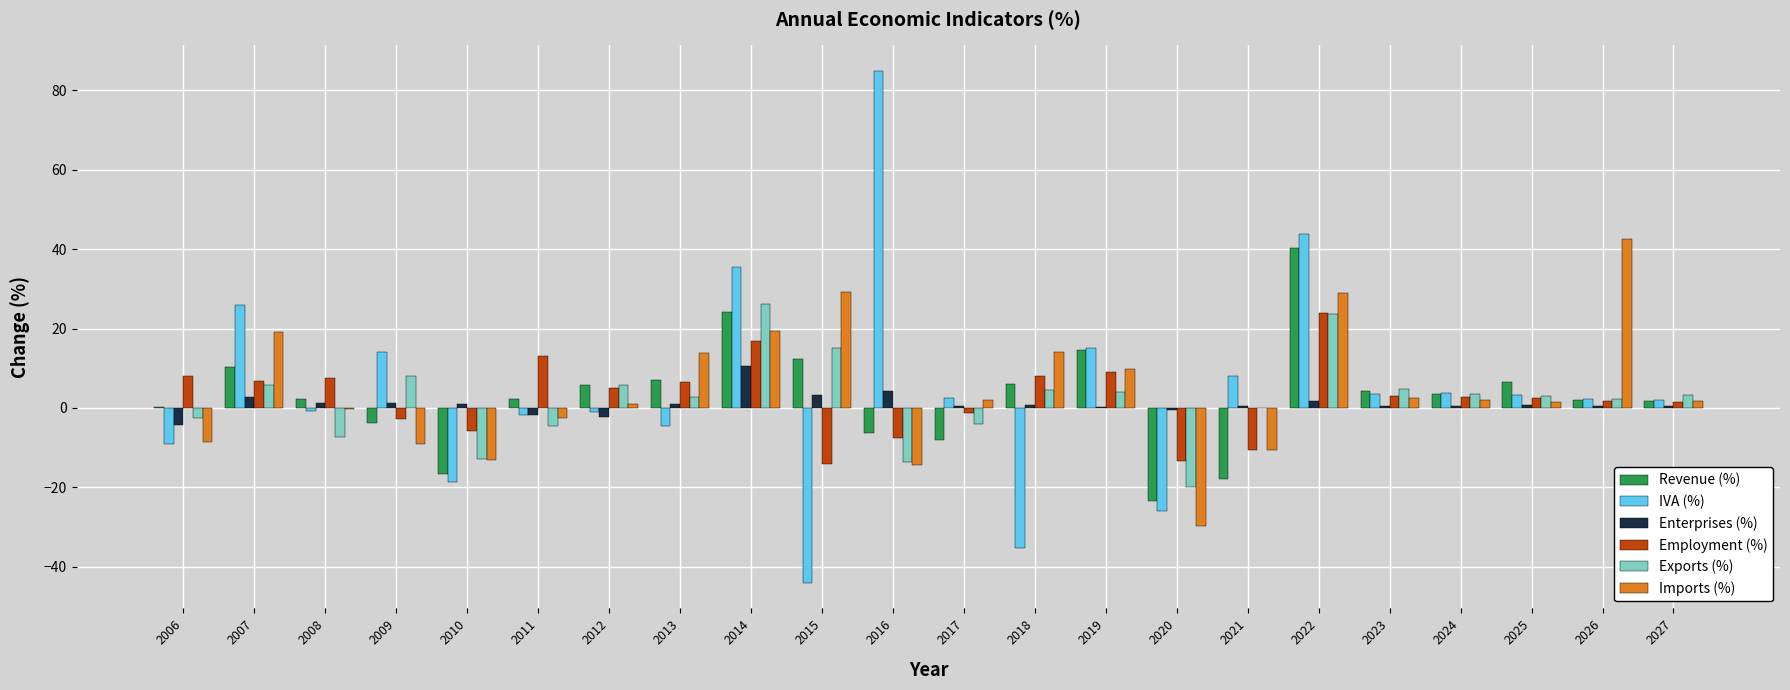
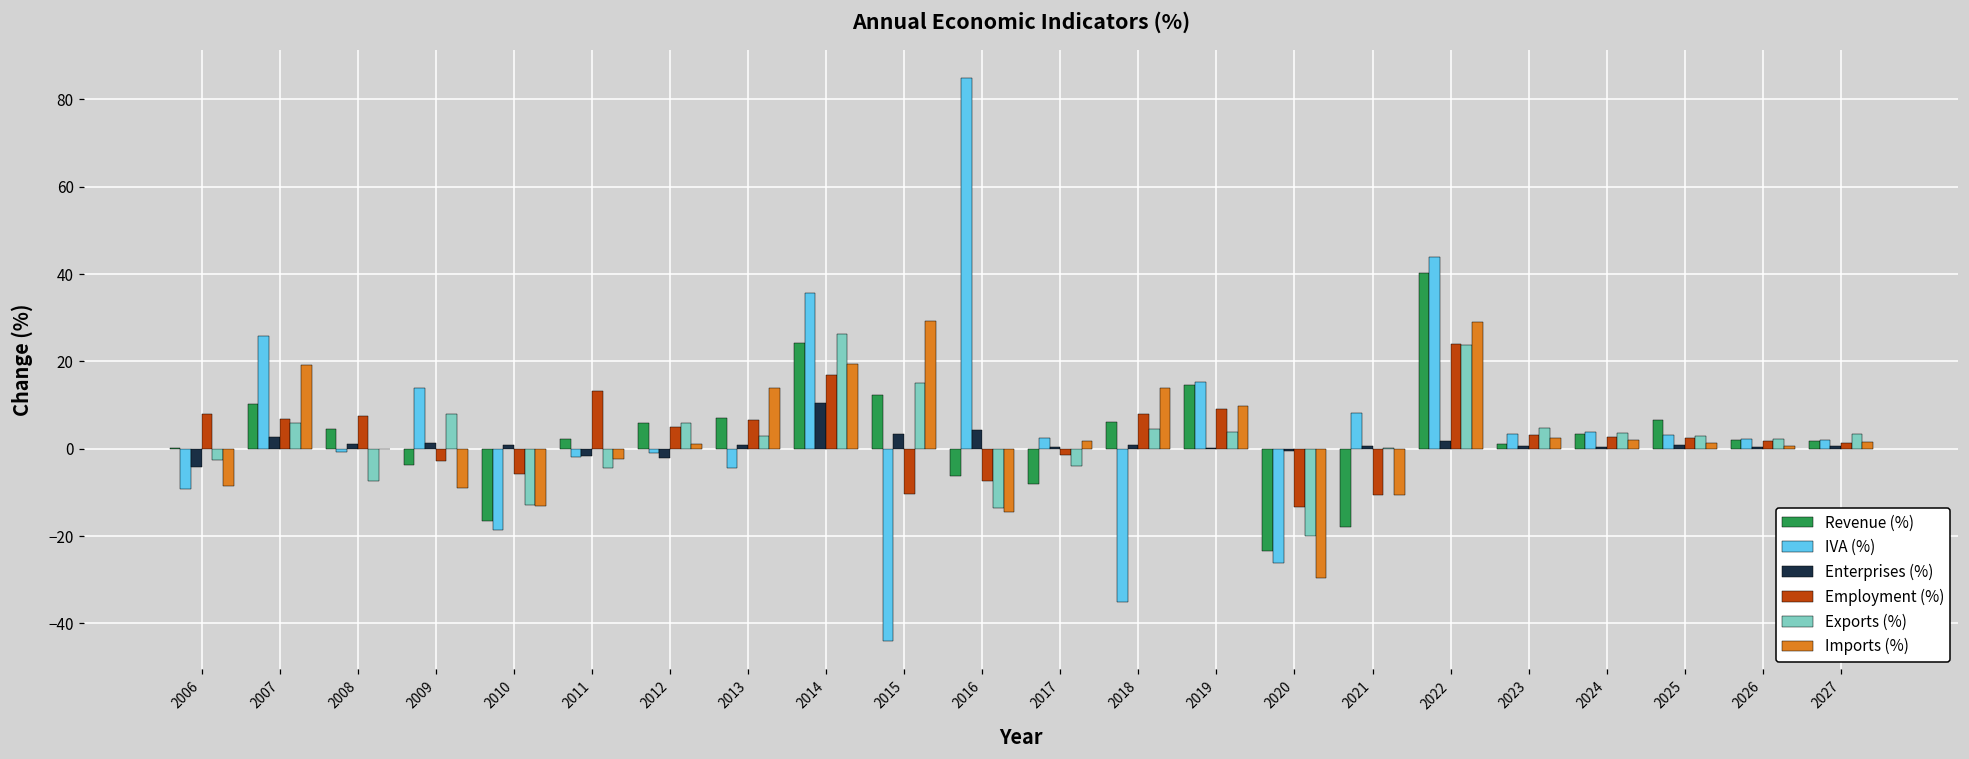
Revenue (%), 2008: 2 -> 4
Employment (%), 2015: -14 -> -10
Revenue (%), 2023: 4 -> 1
Imports (%), 2026: 42 -> 1
